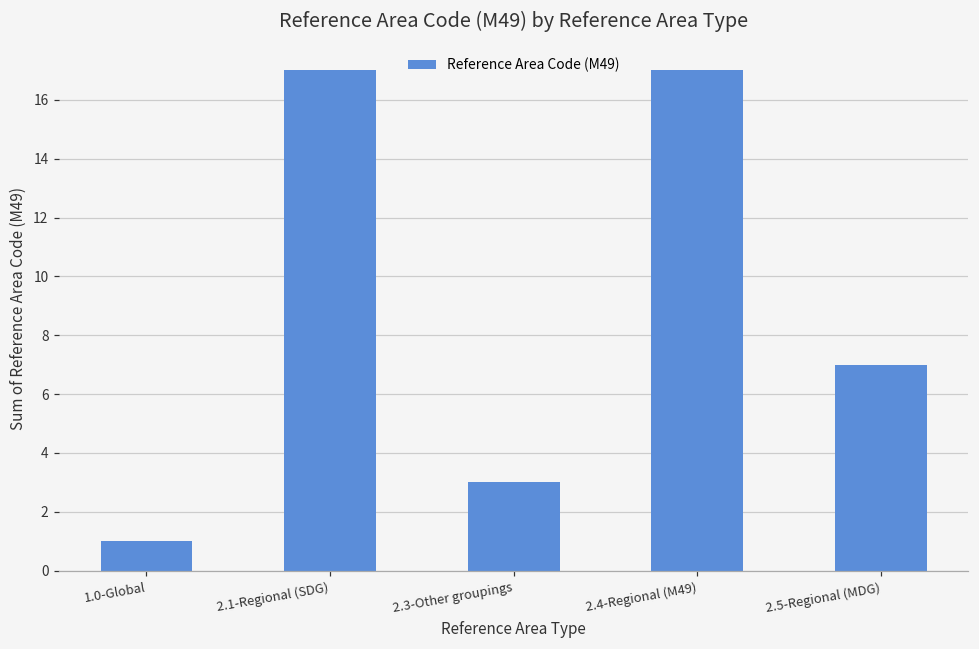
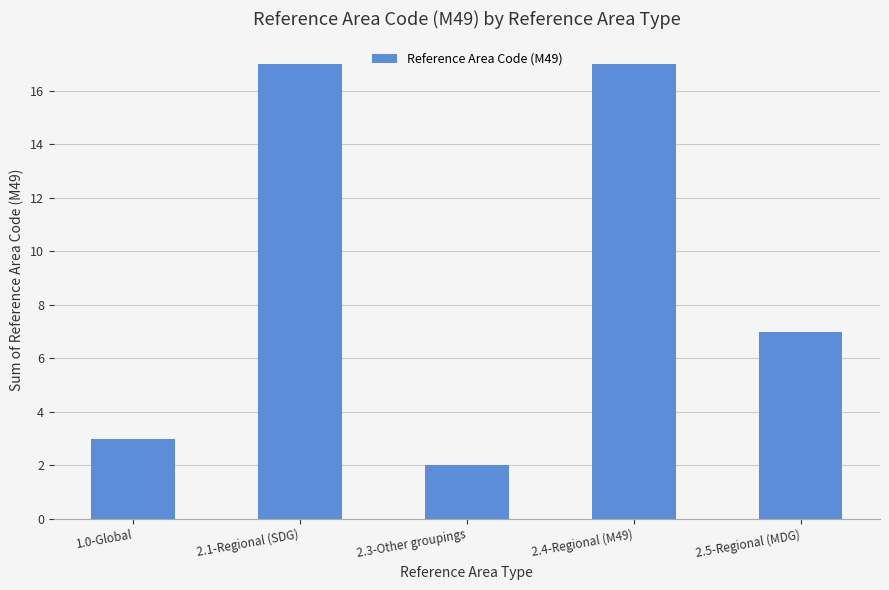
1.0-Global: 1 -> 3
2.3-Other groupings: 3 -> 2
